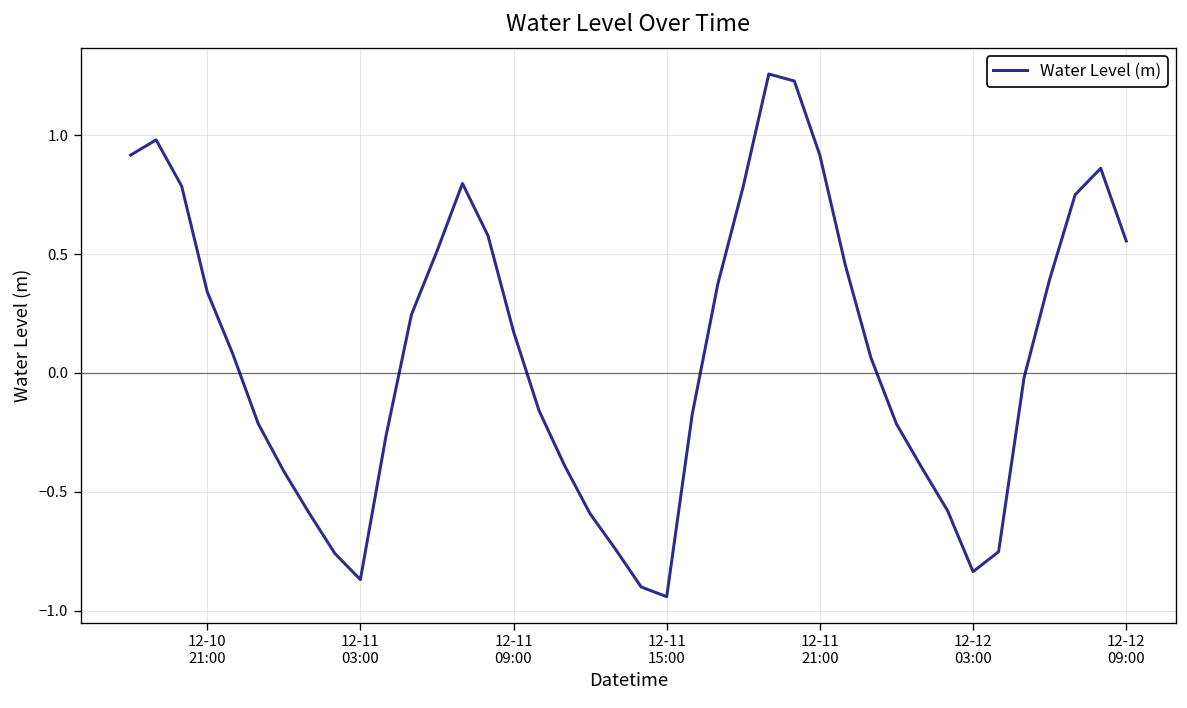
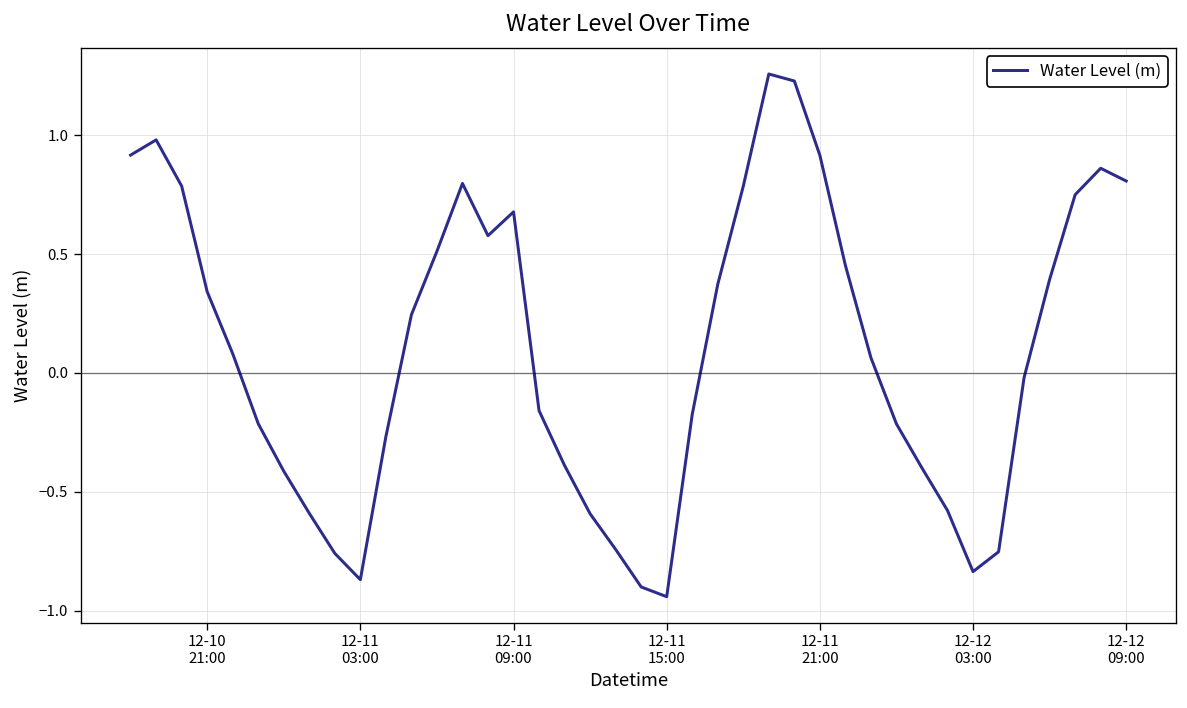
12-11 09:00: 0.17 -> 0.68
12-12 09:00: 0.56 -> 0.81
